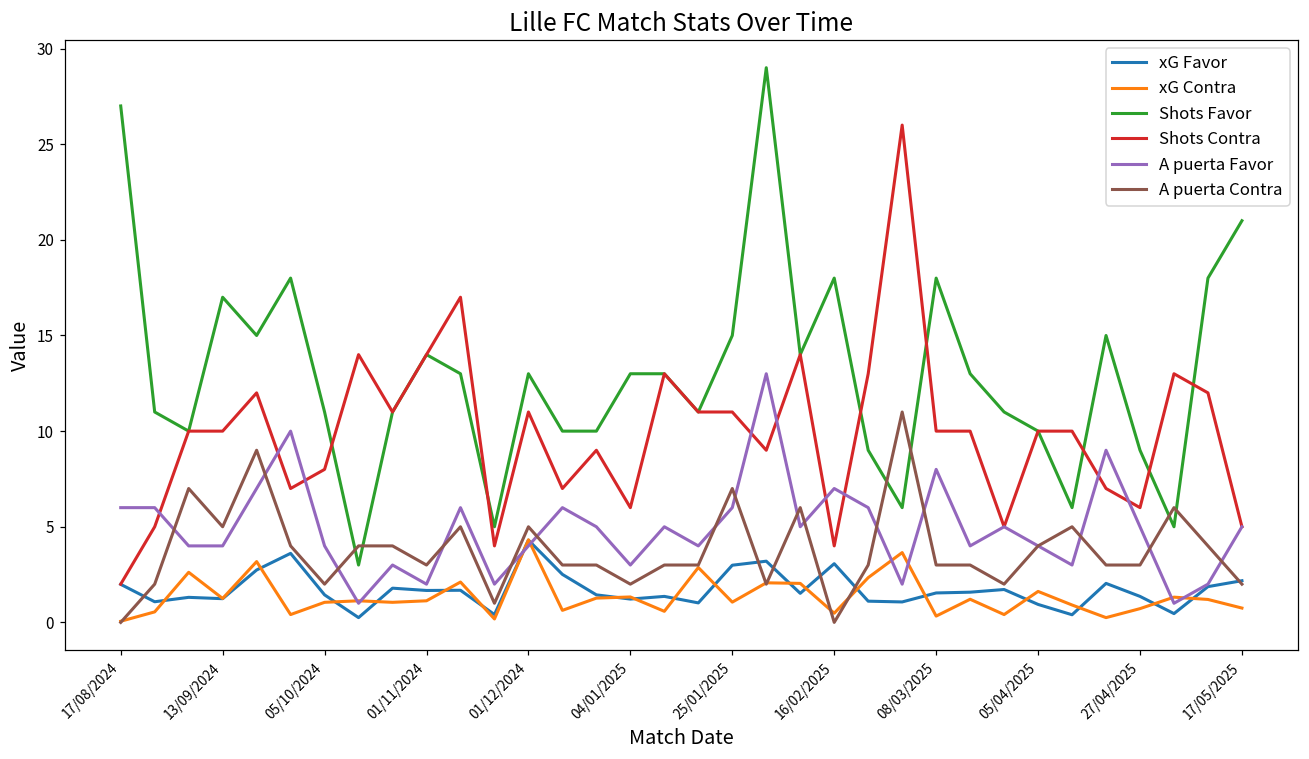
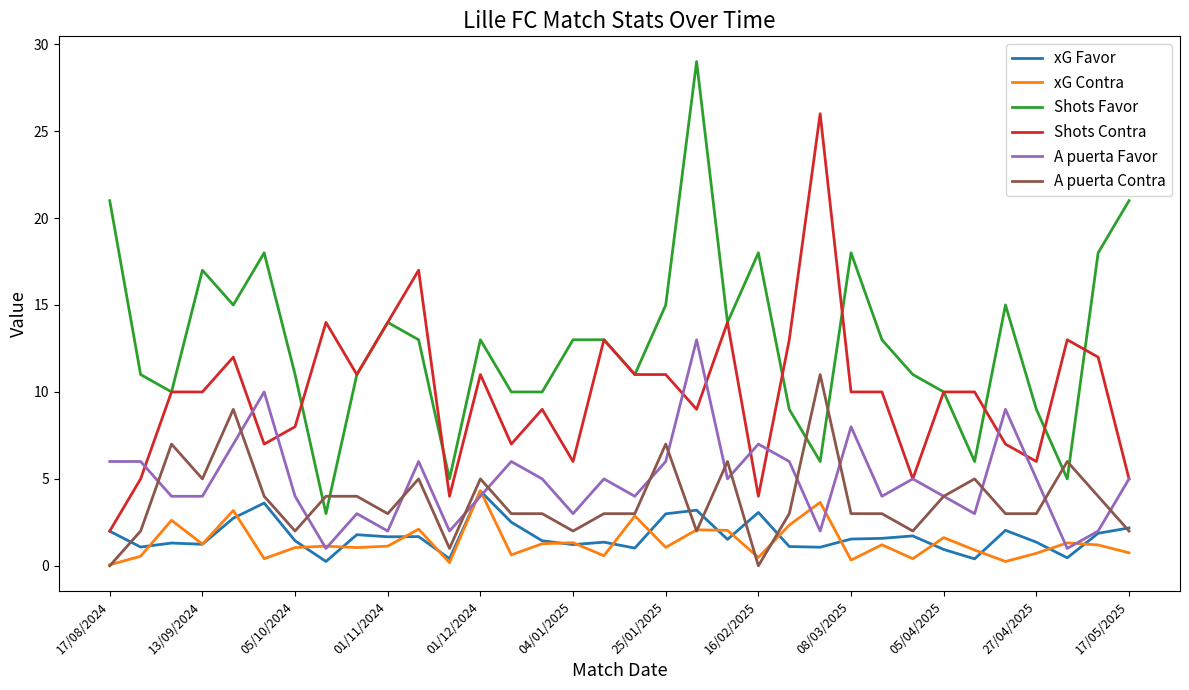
Shots Favor, 17/08/2024: 27 -> 21
